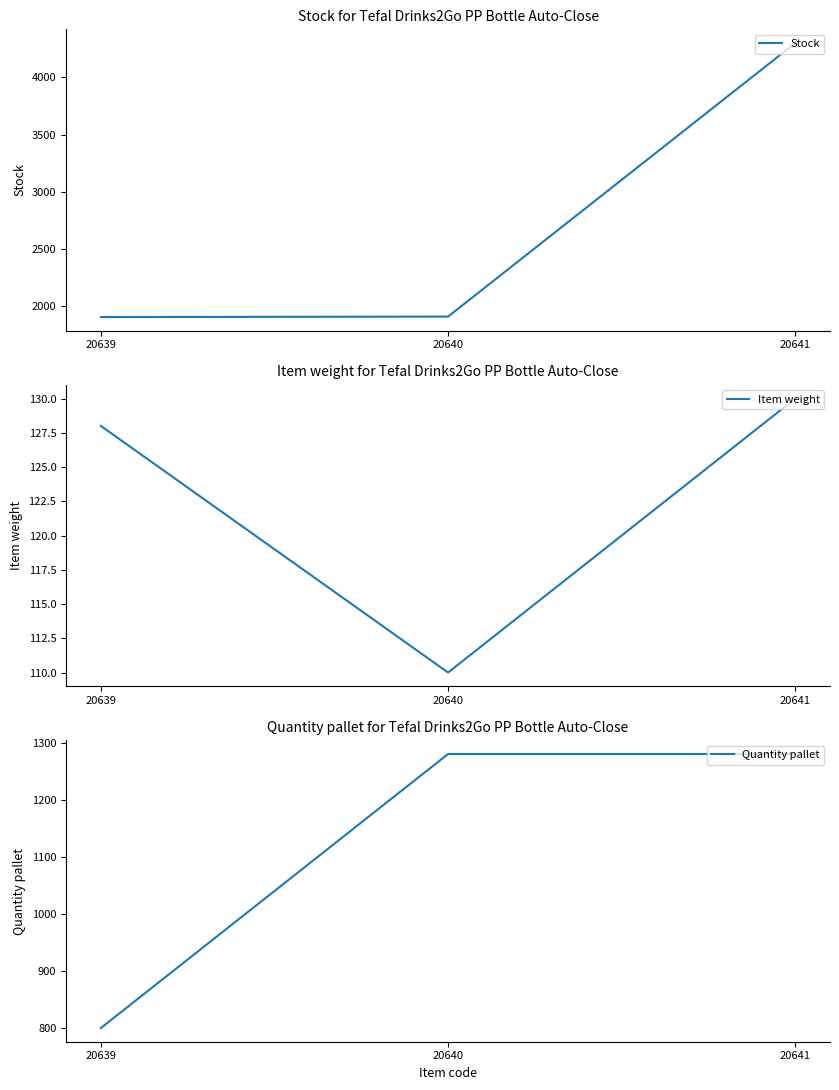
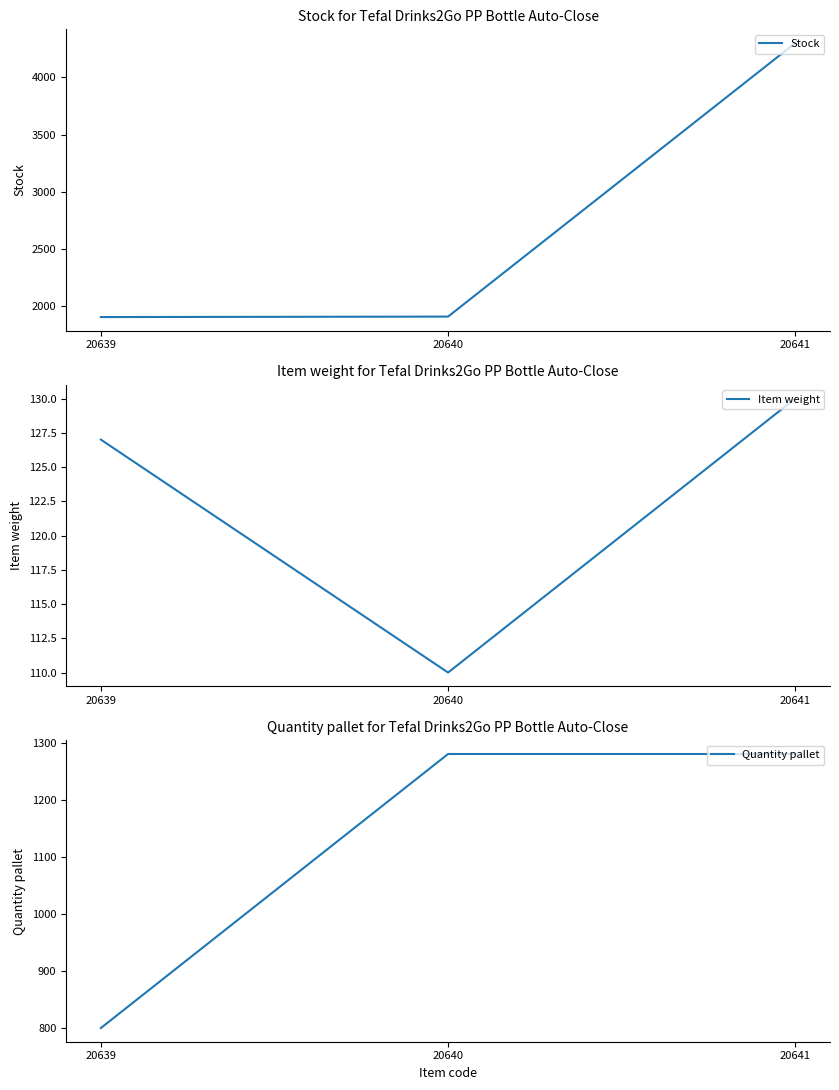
Item weight for Tefal Drinks2Go PP Bottle Auto-Close, 20639: 128 -> 127
